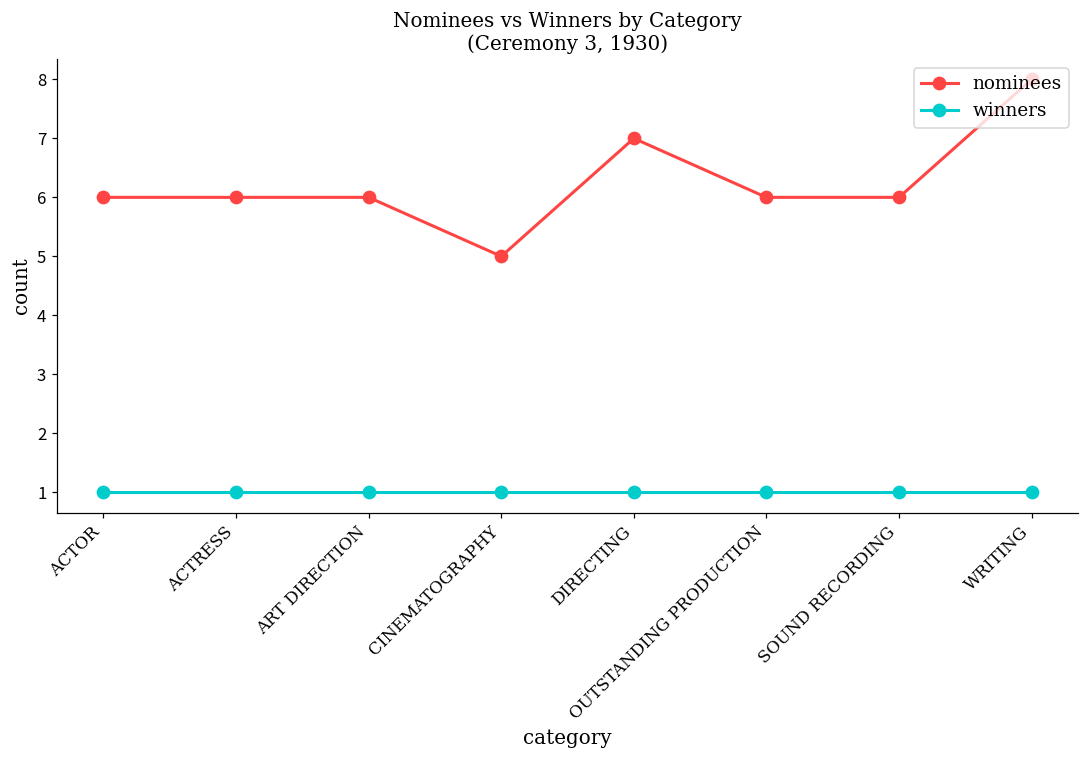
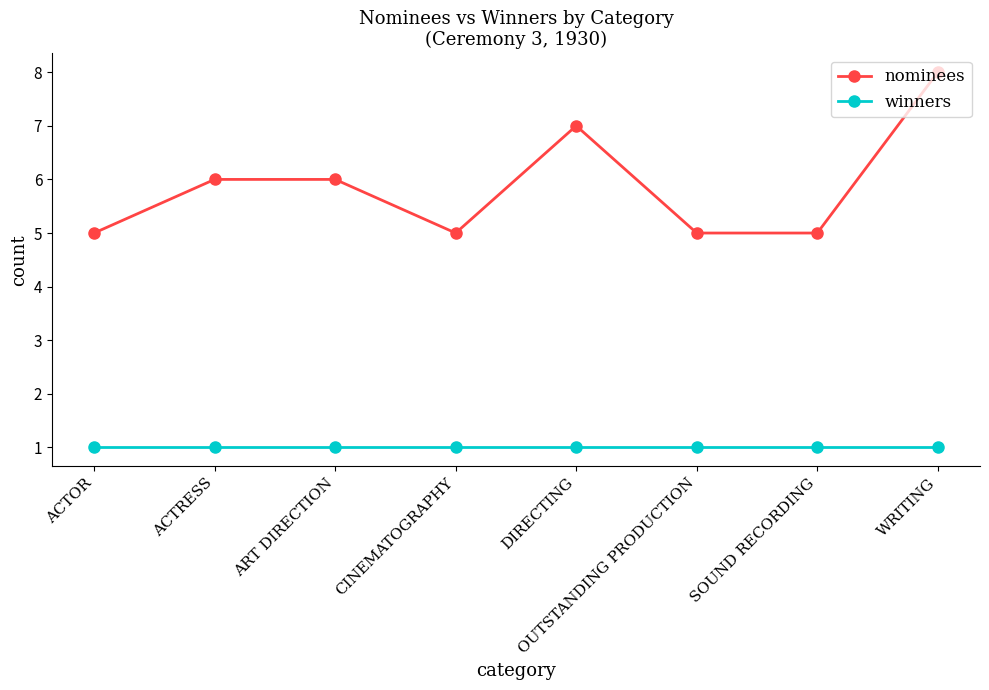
nominees, ACTOR: 6 -> 5
nominees, OUTSTANDING PRODUCTION: 6 -> 5
nominees, SOUND RECORDING: 6 -> 5
